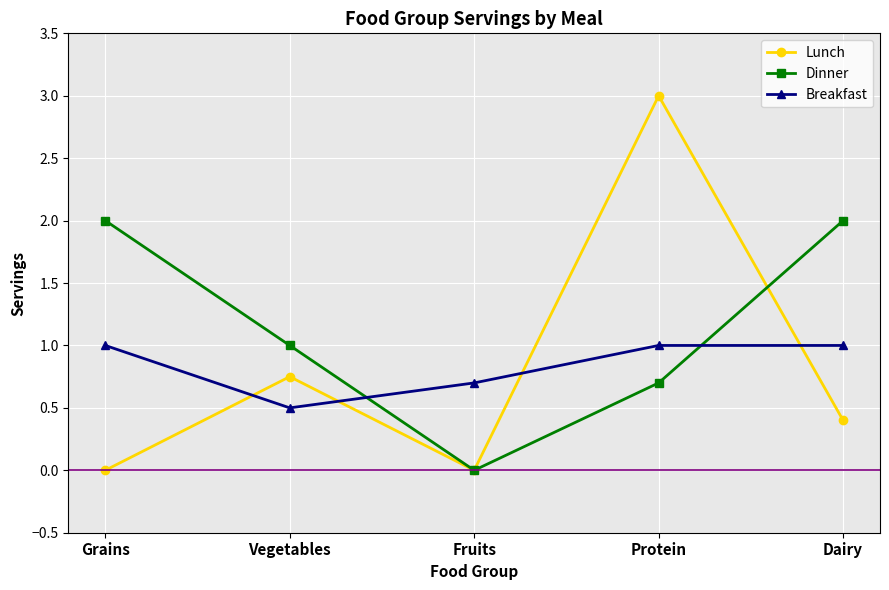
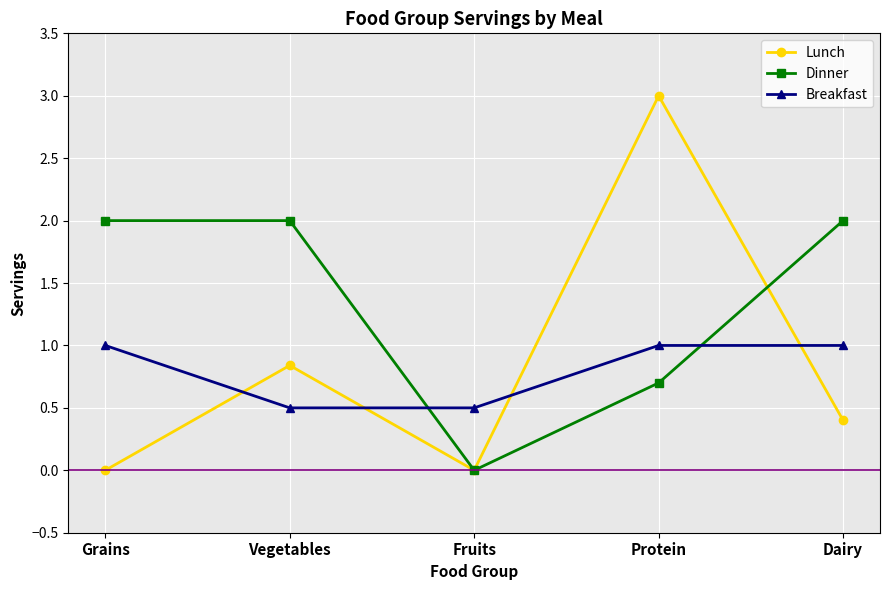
Lunch, Vegetables: 0.75 -> 0.84
Dinner, Vegetables: 1 -> 2
Breakfast, Fruits: 0.7 -> 0.5
